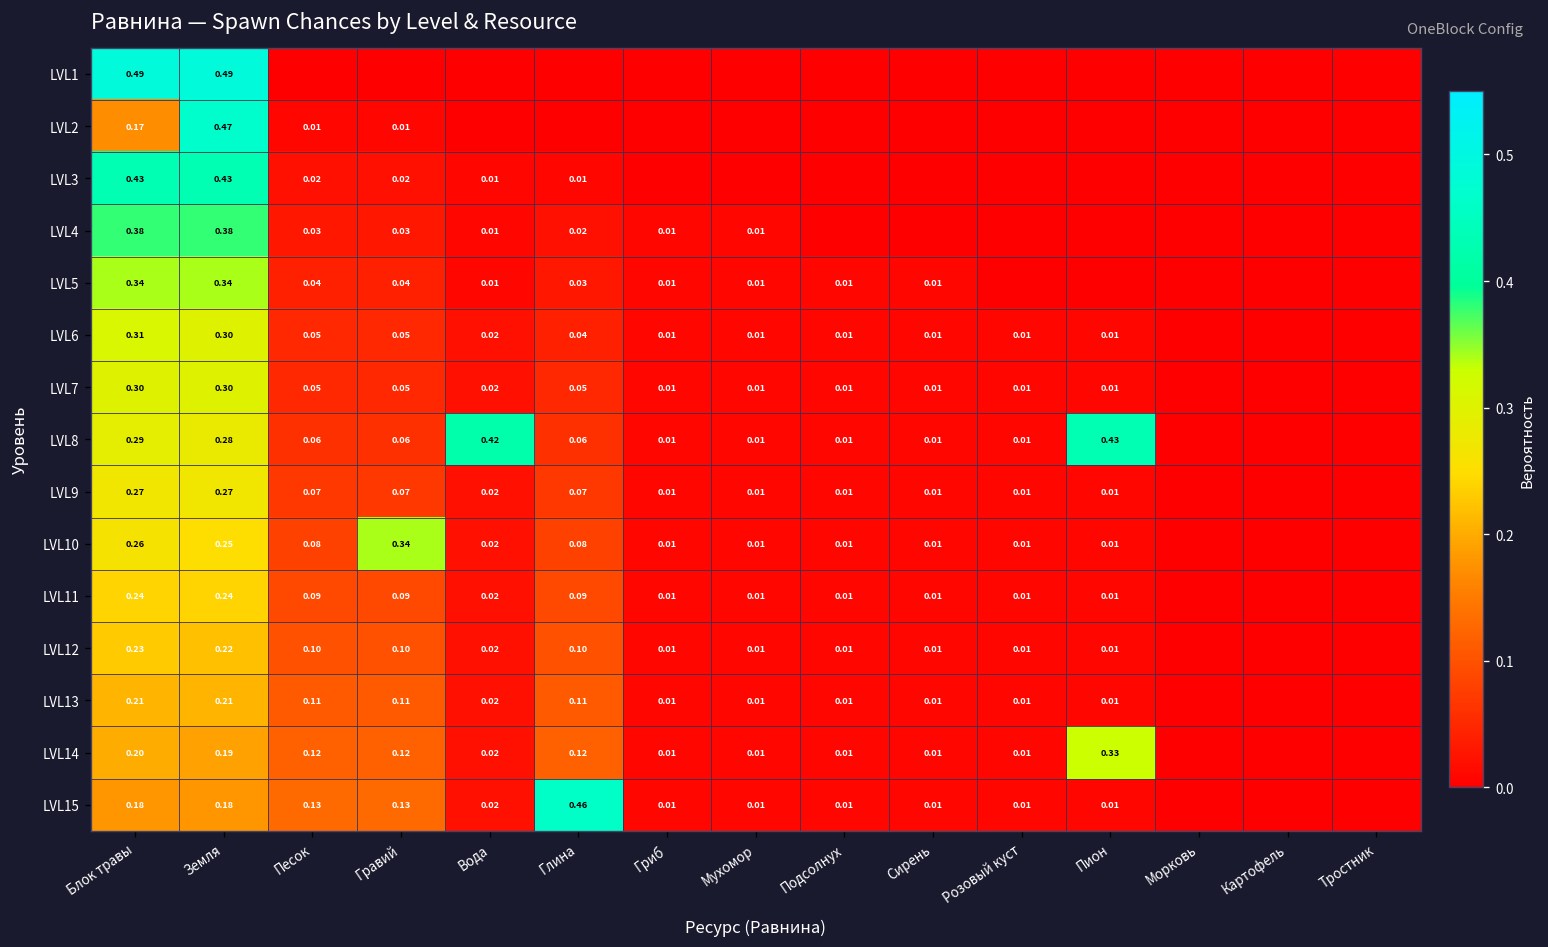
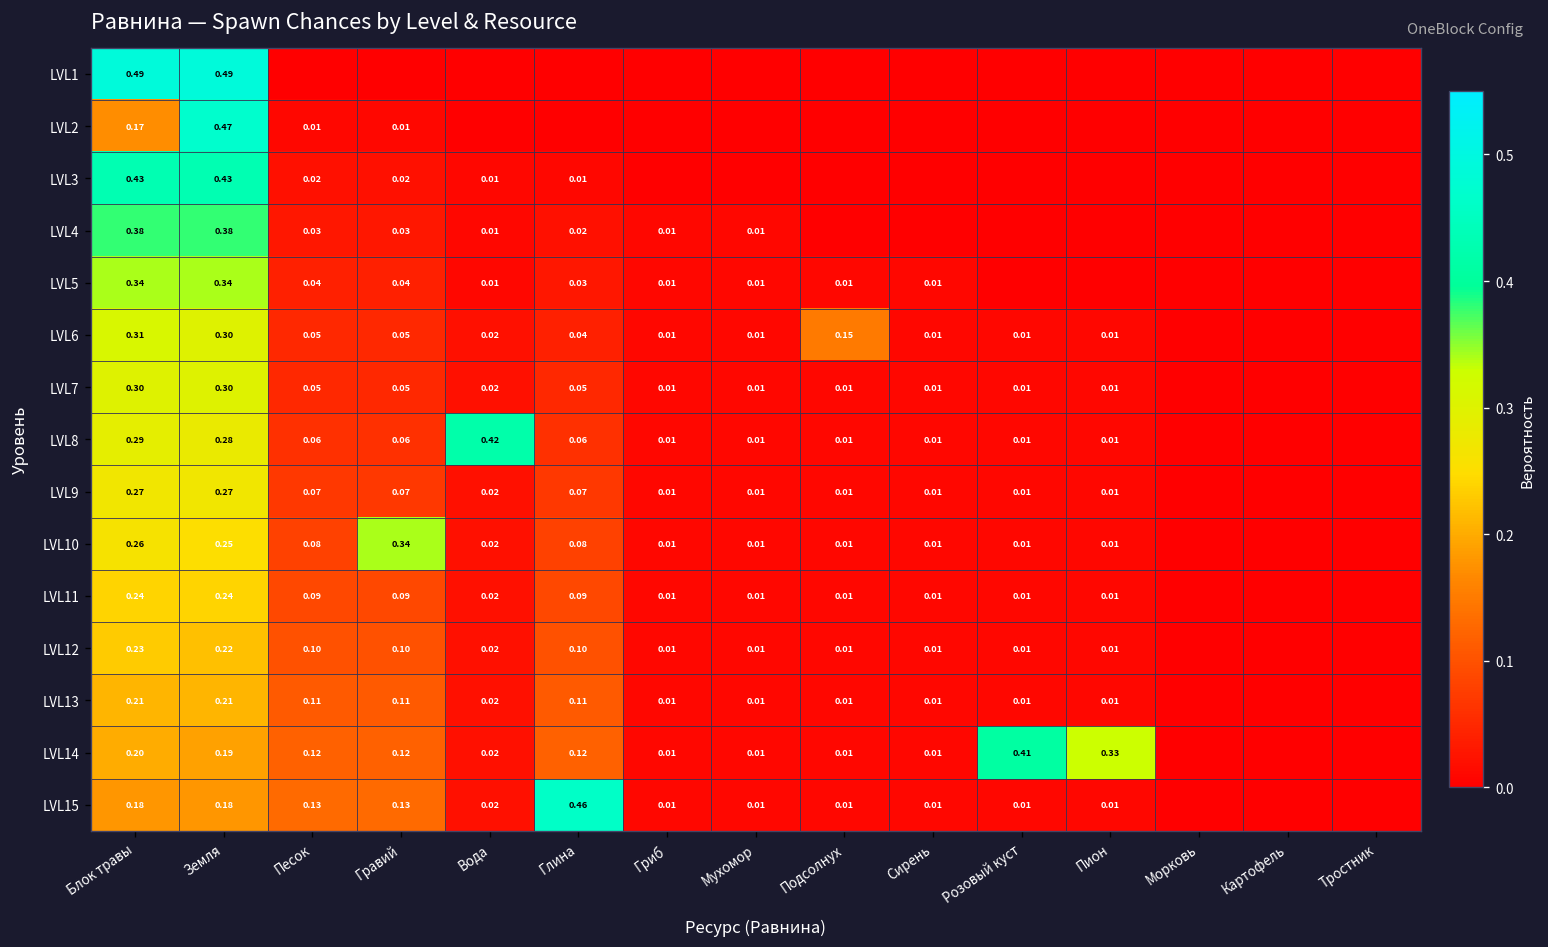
LVL6, Подсолнух: 0.01 -> 0.15
LVL8, Пион: 0.43 -> 0.01
LVL14, Розовый куст: 0.01 -> 0.41
